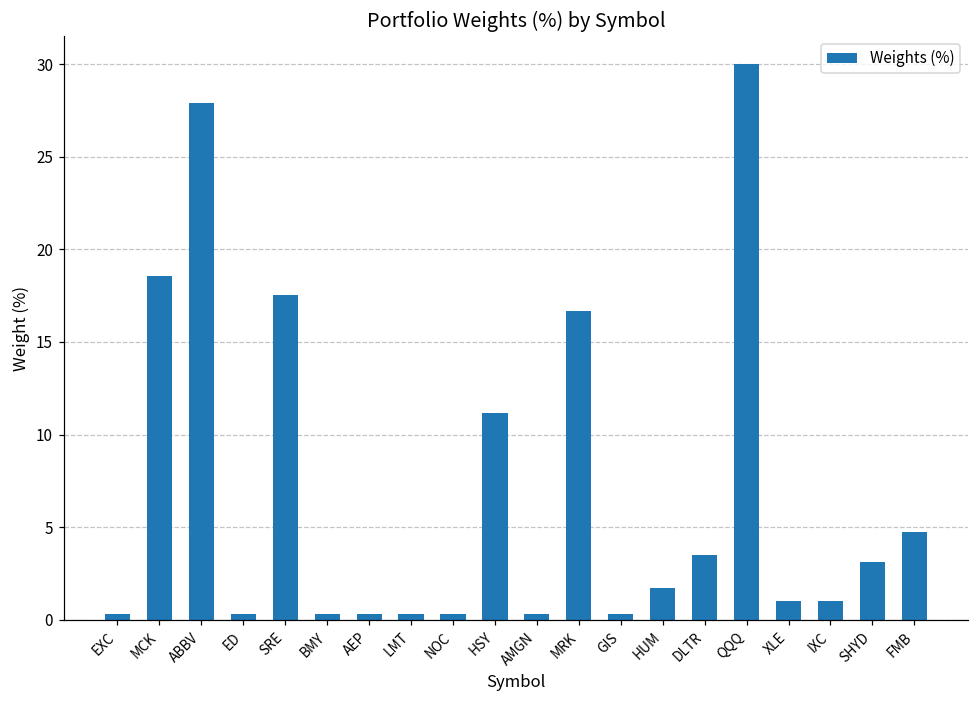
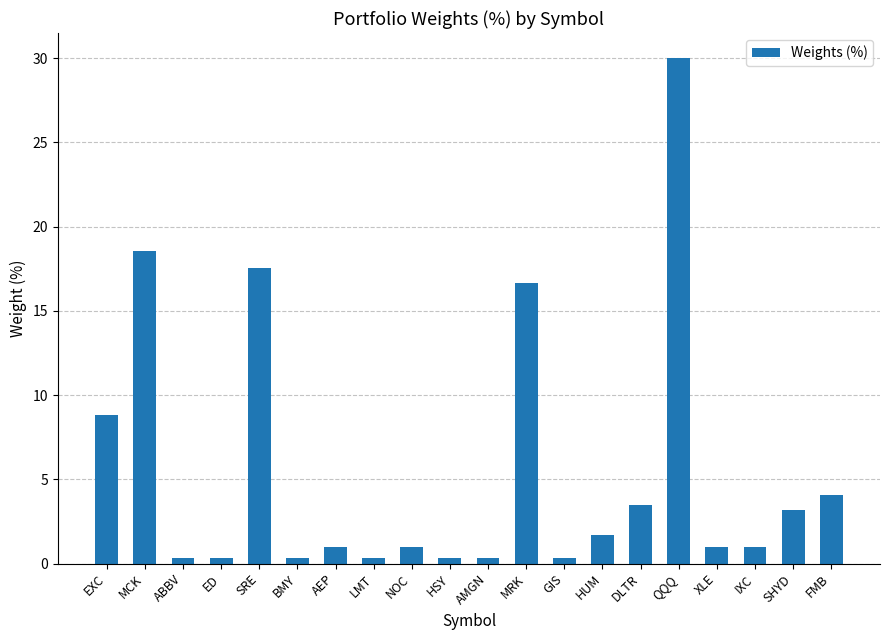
EXC: 0.3 -> 8.8
ABBV: 27.9 -> 0.3
AEP: 0.3 -> 1.0
NOC: 0.3 -> 1.0
HSY: 11.1 -> 0.3
FMB: 4.8 -> 4.1
